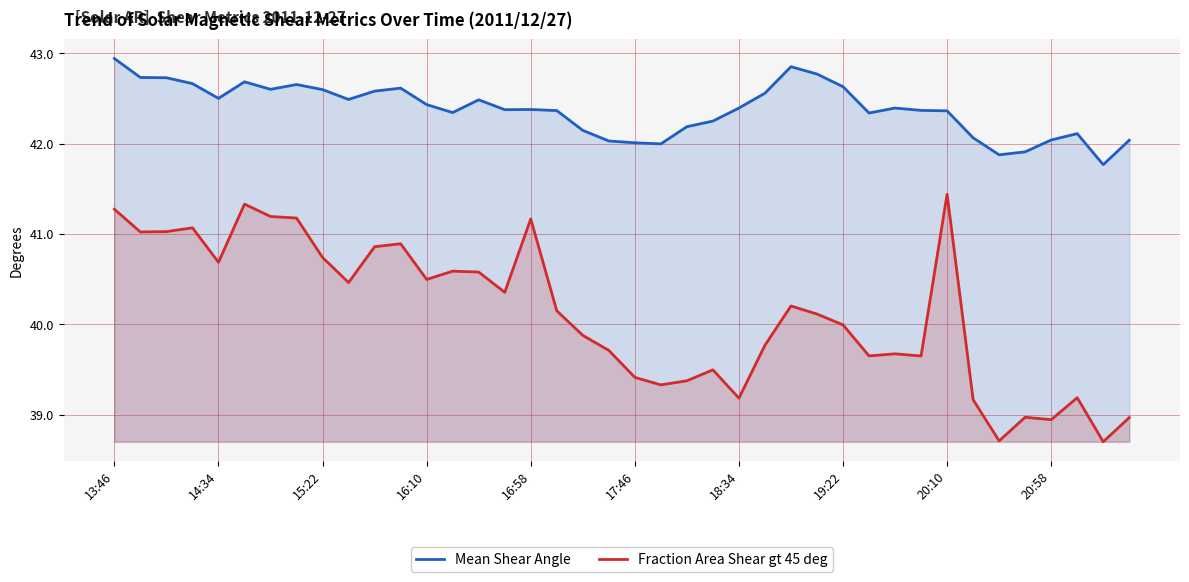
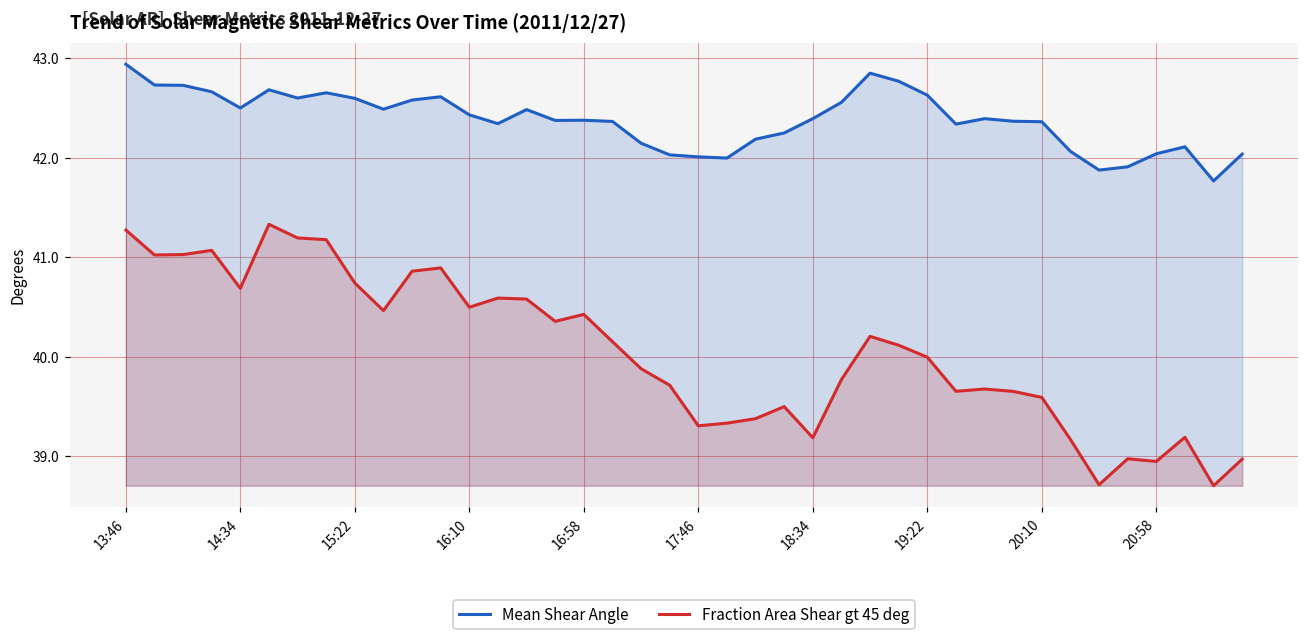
Fraction Area Shear gt 45 deg, 16:58: 41.2 -> 40.4
Fraction Area Shear gt 45 deg, 17:46: 39.4 -> 39.3
Fraction Area Shear gt 45 deg, 20:10: 41.4 -> 39.6
